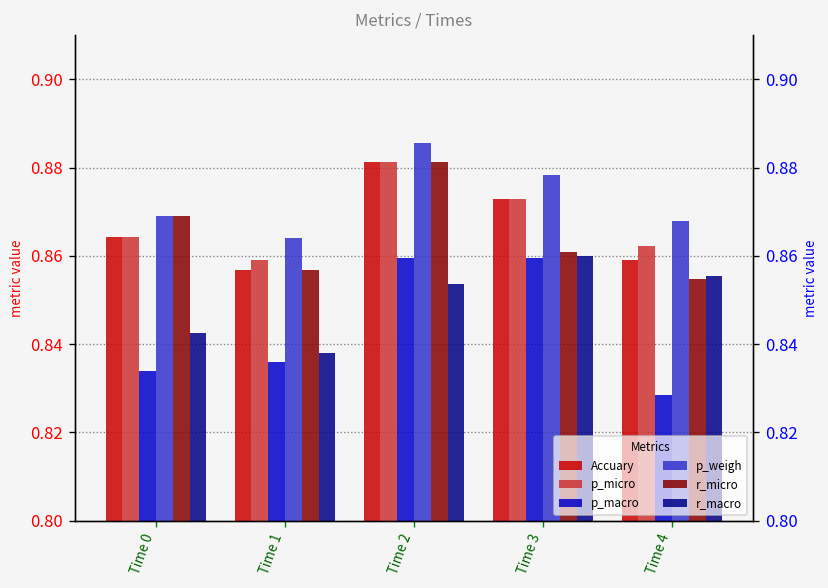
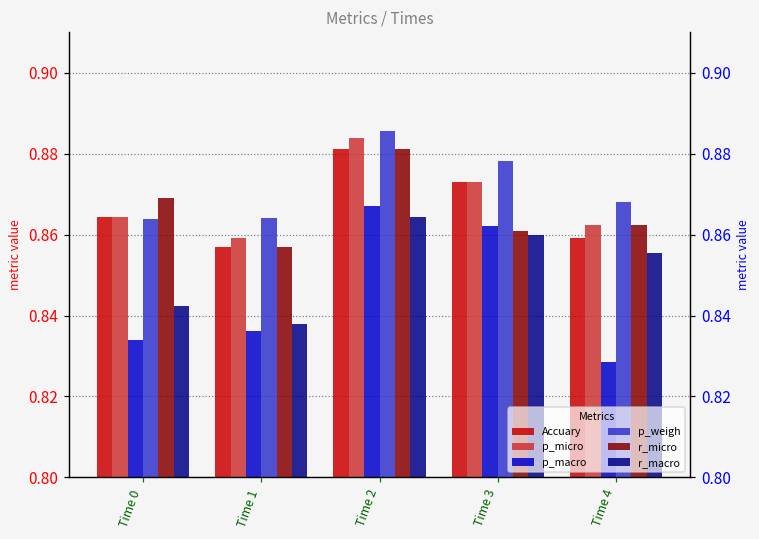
p_weigh, Time 0: 0.869 -> 0.864
p_micro, Time 2: 0.881 -> 0.884
p_macro, Time 2: 0.860 -> 0.867
r_macro, Time 2: 0.854 -> 0.864
p_macro, Time 3: 0.860 -> 0.862
r_micro, Time 4: 0.855 -> 0.862
